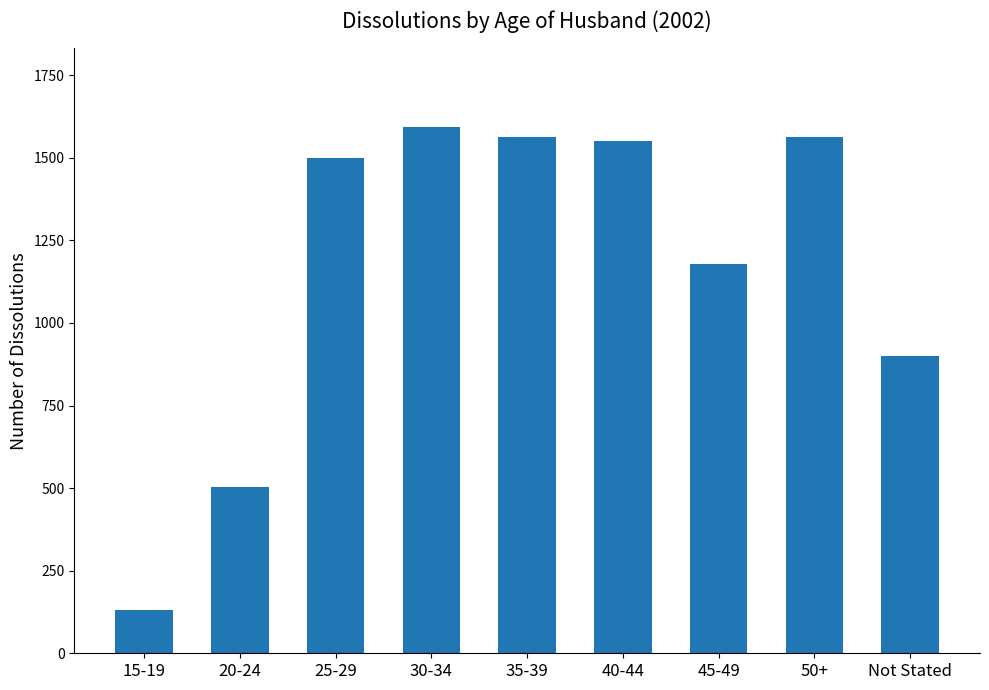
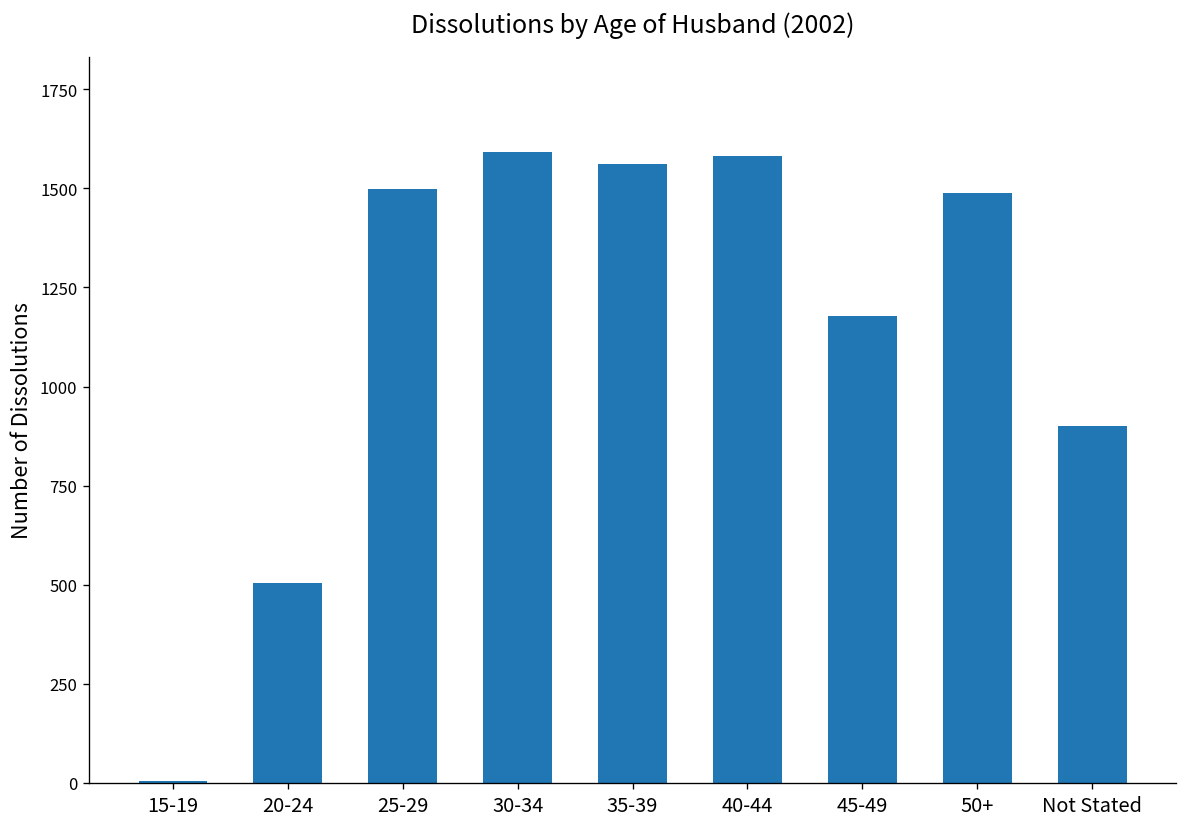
15-19: 130 -> 10
40-44: 1550 -> 1580
50+: 1560 -> 1490
